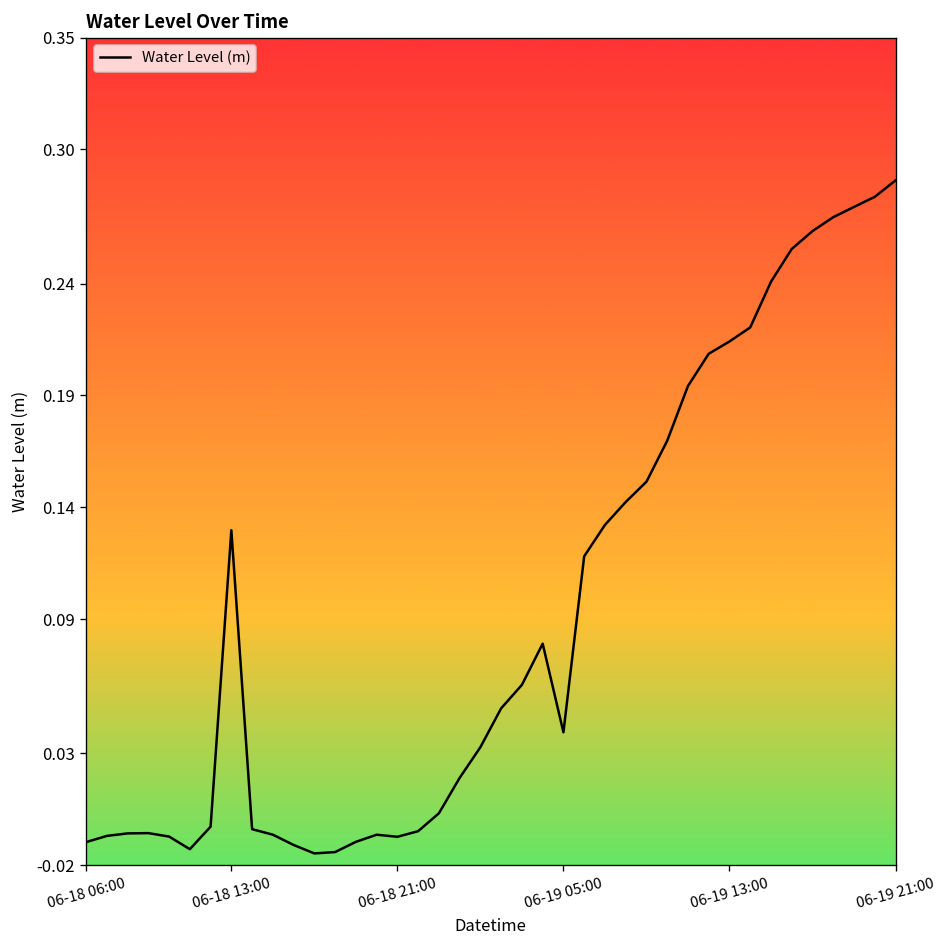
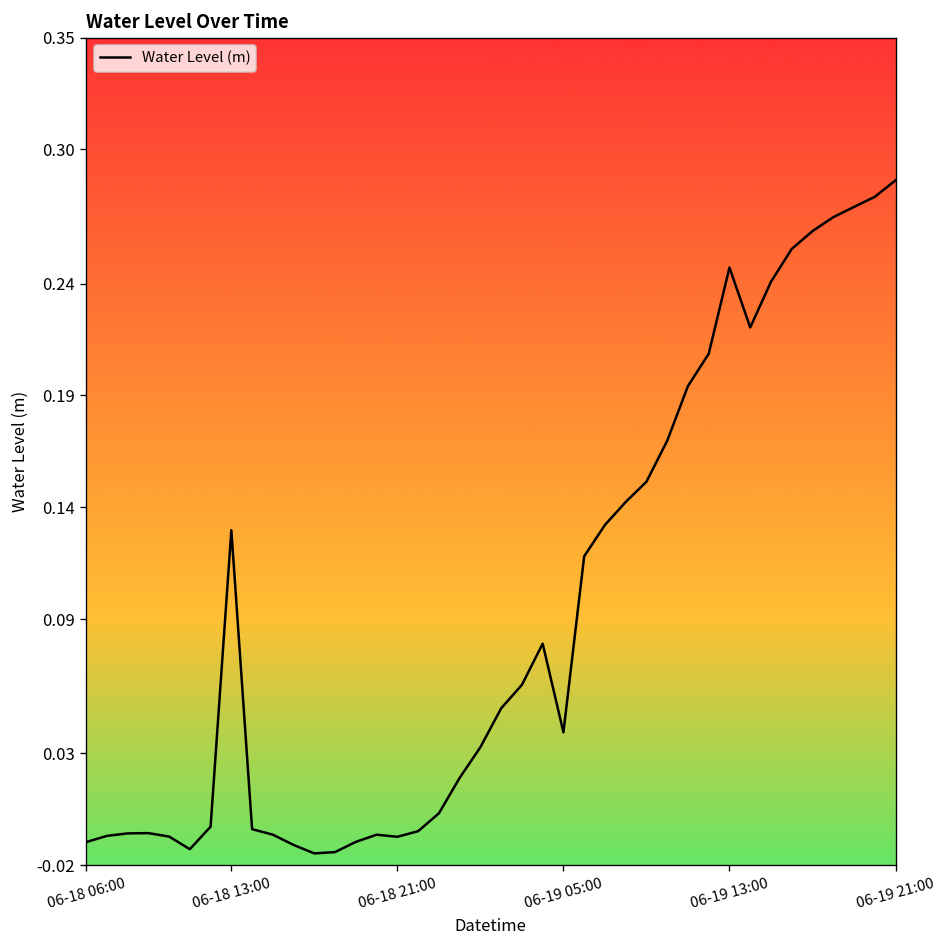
06-19 13:00: 0.214 -> 0.247
